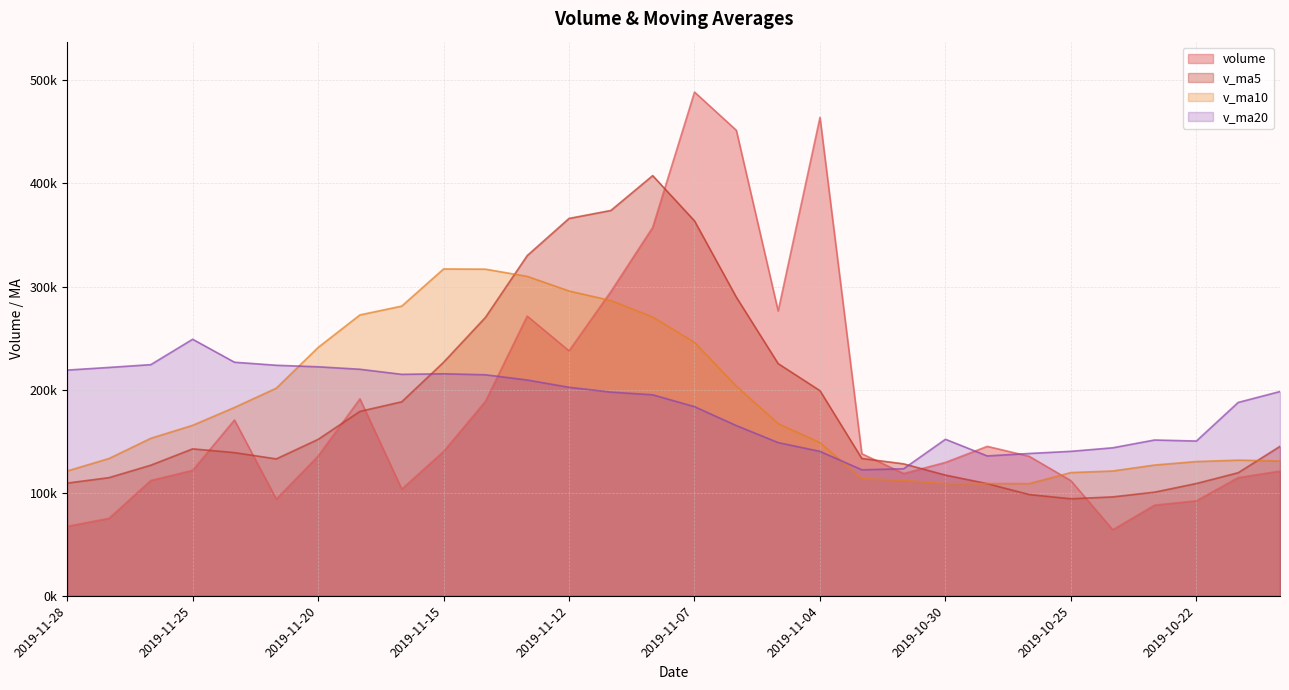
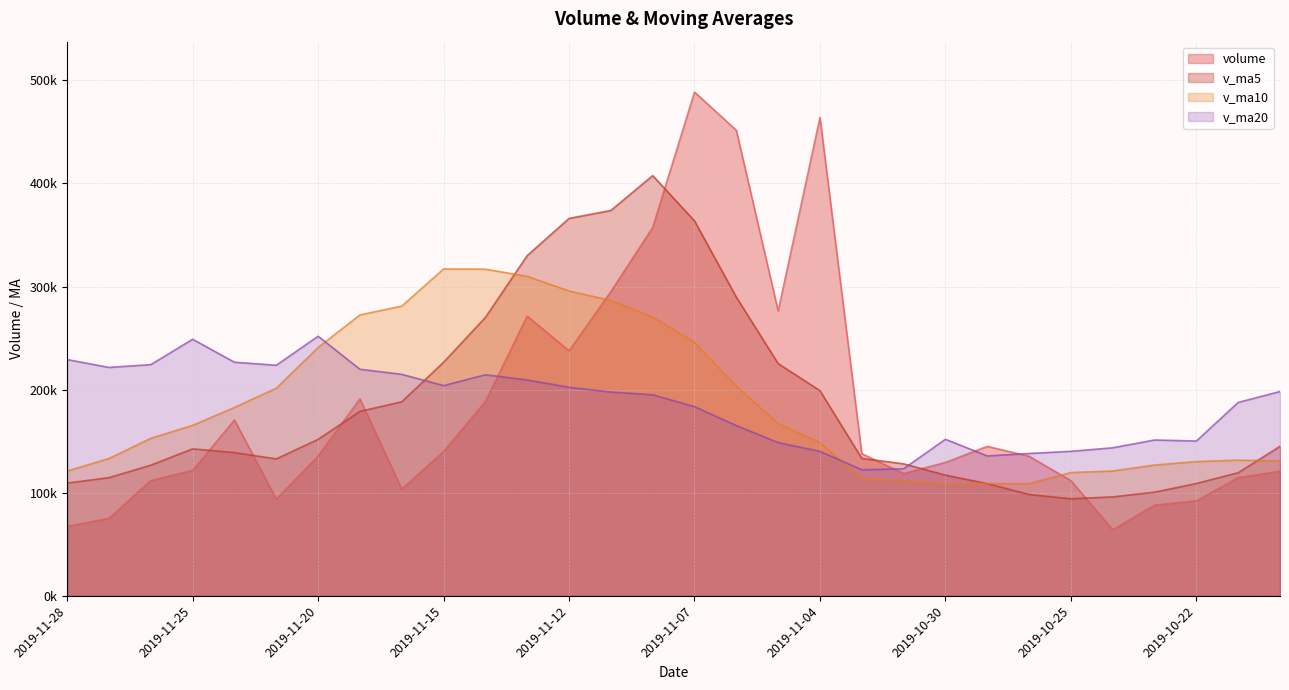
v_ma20, 2019-11-28: 219000 -> 229000
v_ma20, 2019-11-20: 222000 -> 252000
v_ma20, 2019-11-15: 215000 -> 204000
